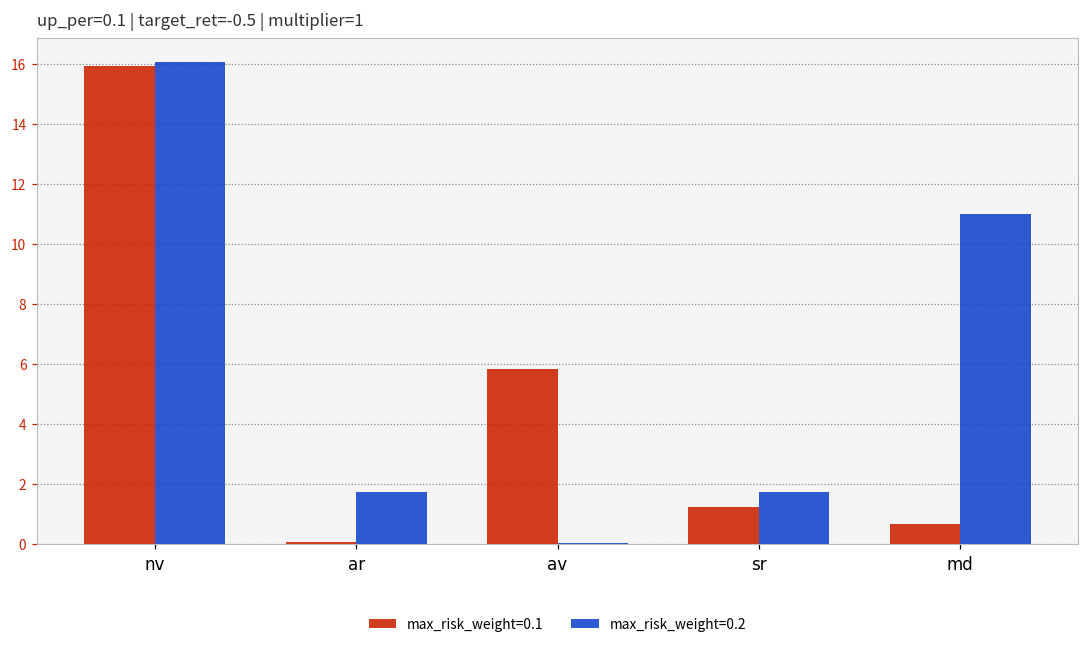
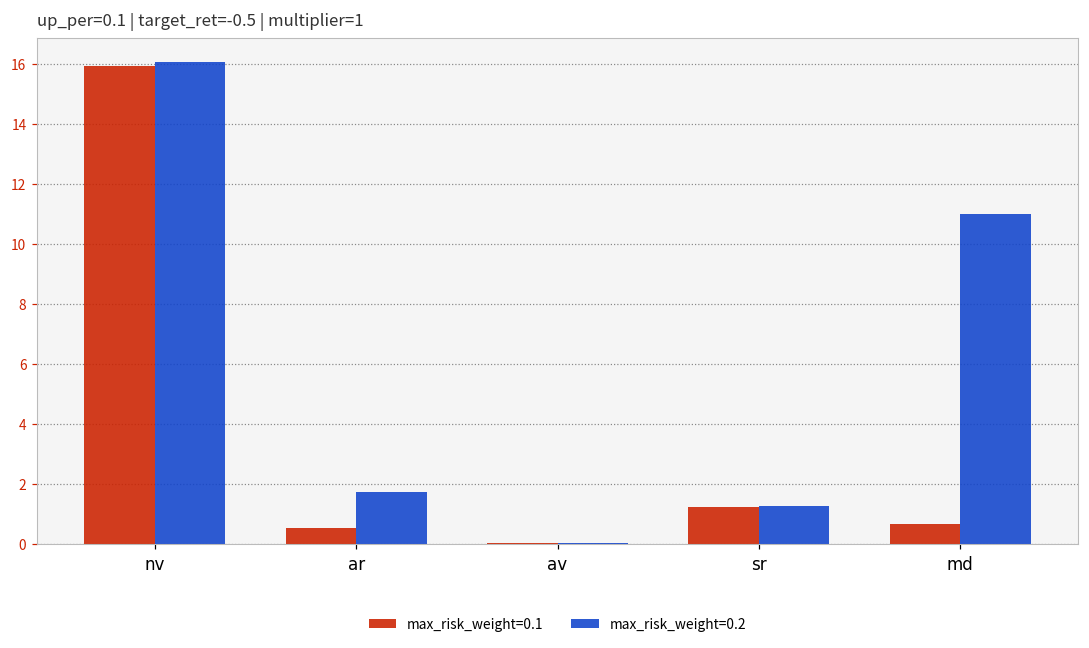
max_risk_weight=0.1, ar: 0.1 -> 0.5
max_risk_weight=0.1, av: 5.8 -> 0.0
max_risk_weight=0.2, sr: 1.7 -> 1.3
